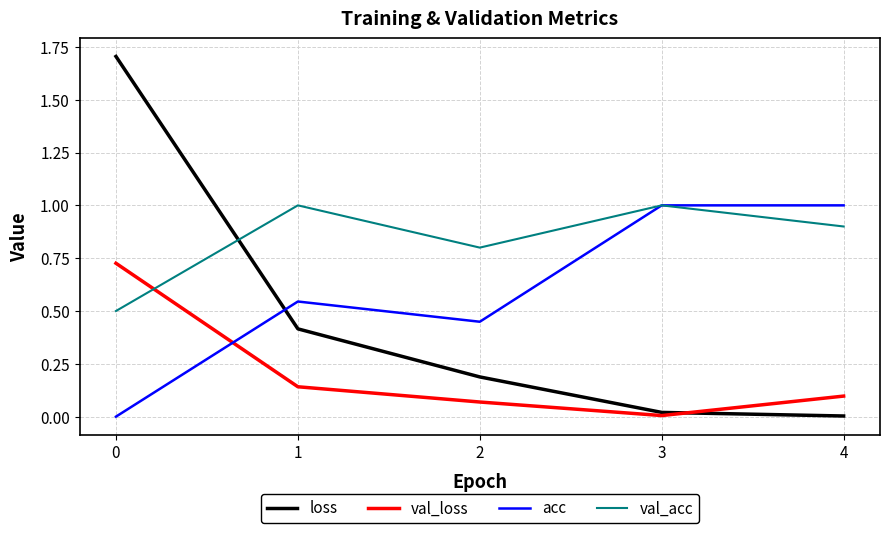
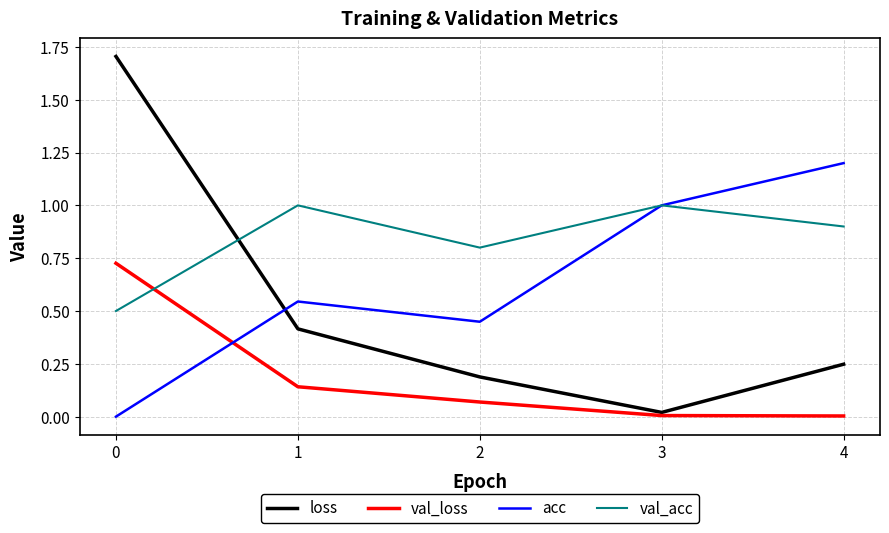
loss, 4: 0.00 -> 0.25
val_loss, 4: 0.10 -> 0.00
acc, 4: 1.0 -> 1.2
